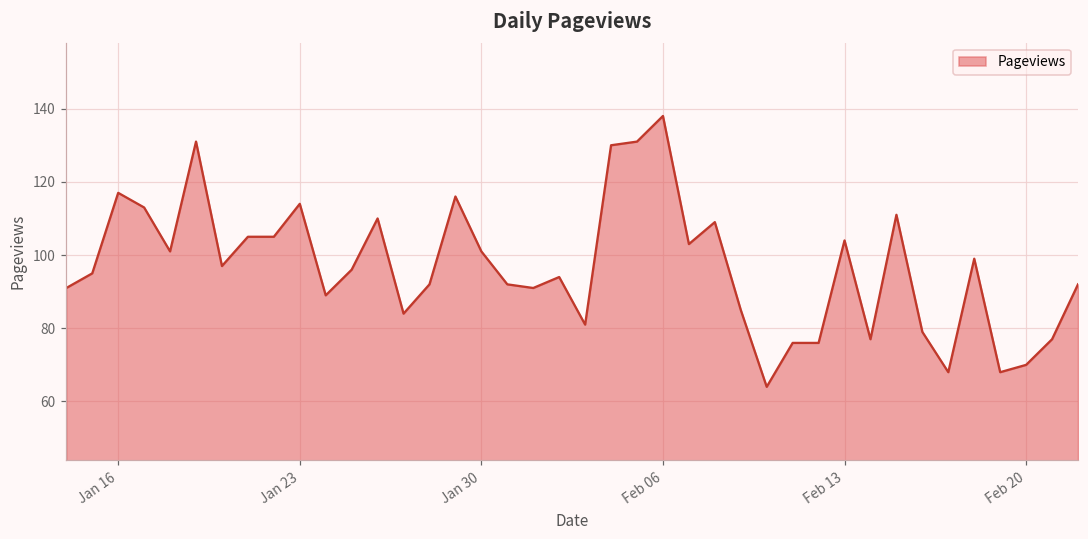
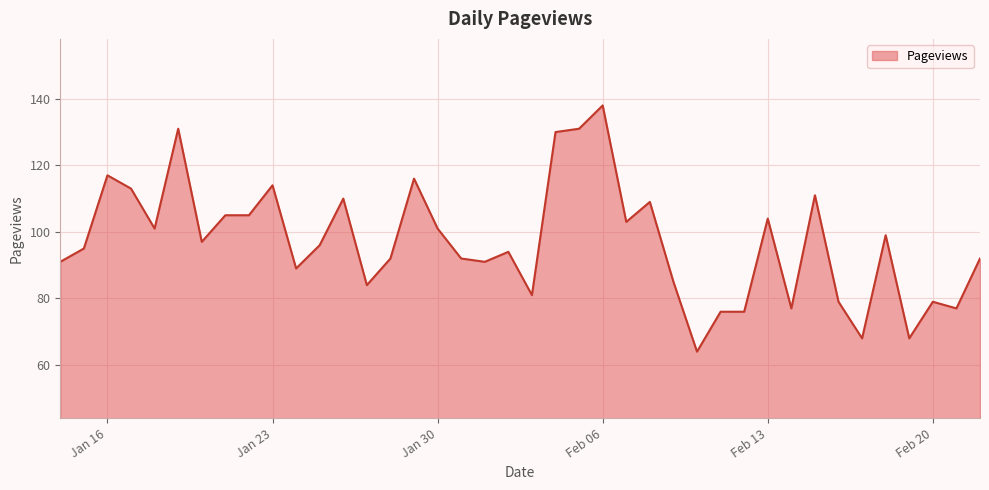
Feb 20: 70 -> 79
